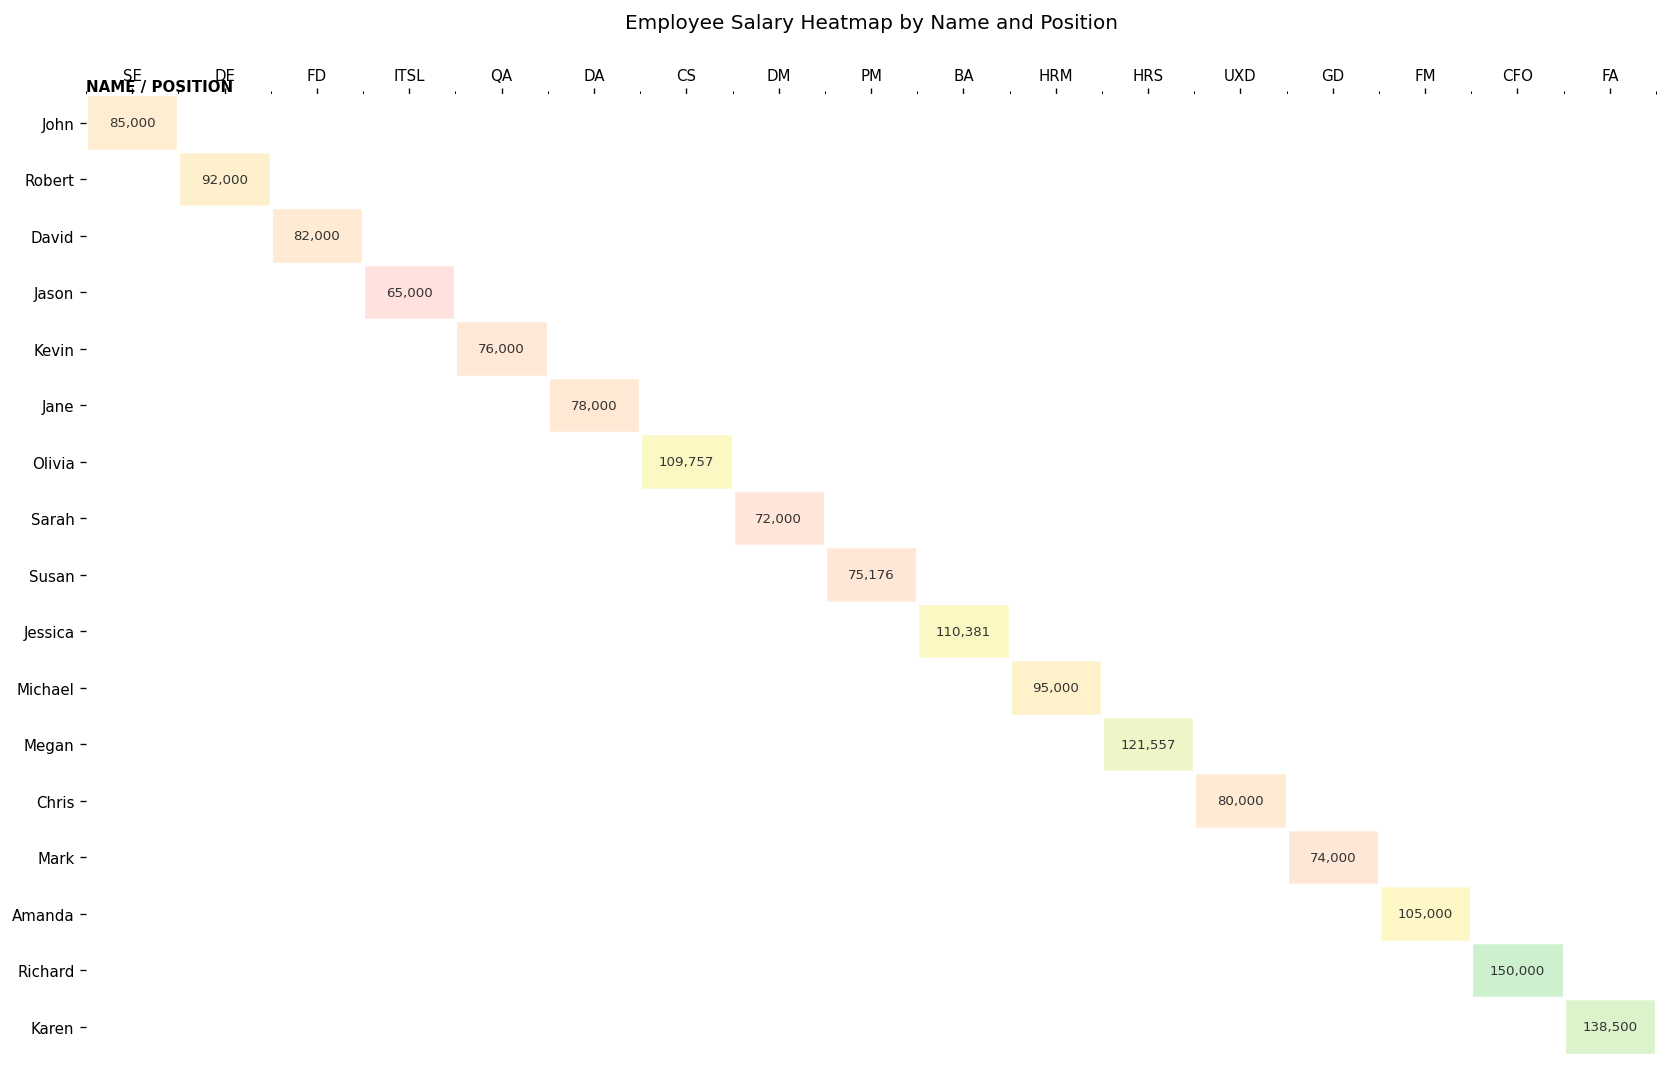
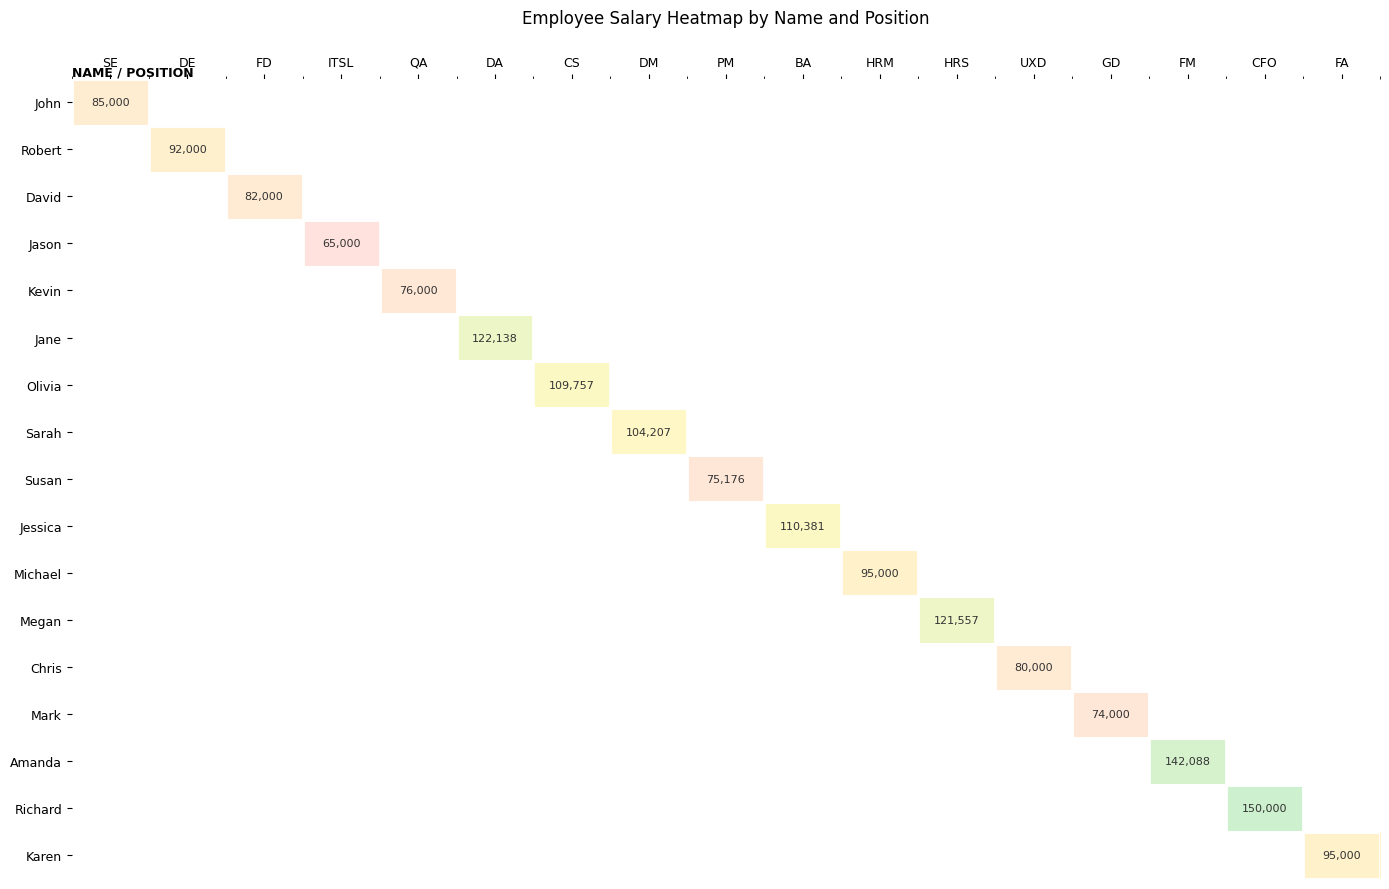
Jane, DA: 78,000 -> 122,138
Sarah, DM: 72,000 -> 104,207
Amanda, FM: 105,000 -> 142,088
Karen, FA: 138,500 -> 95,000
